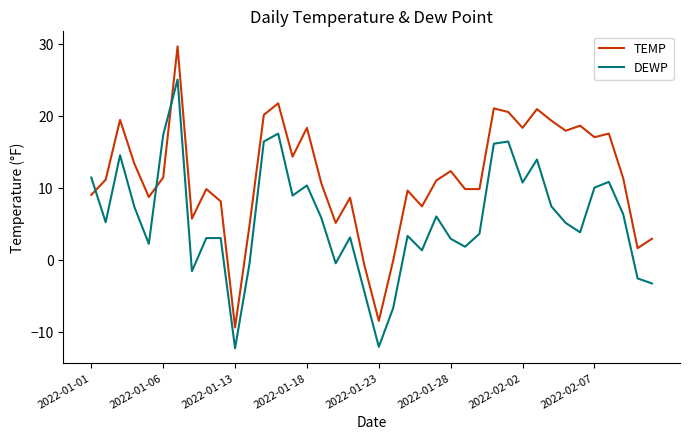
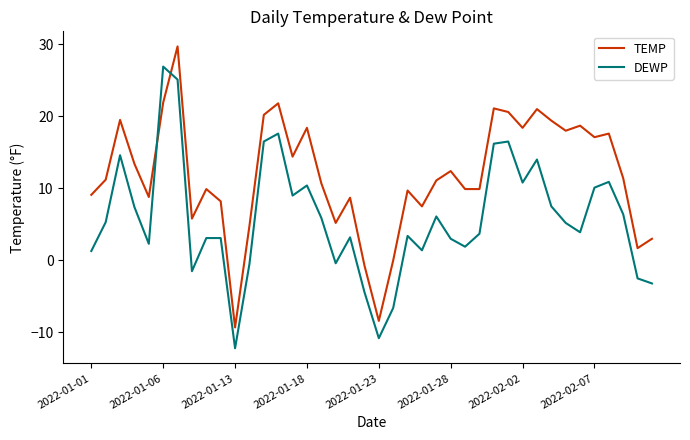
DEWP, 2022-01-01: 12 -> 1
TEMP, 2022-01-06: 12 -> 22
DEWP, 2022-01-06: 17 -> 27
DEWP, 2022-01-23: -12 -> -11
